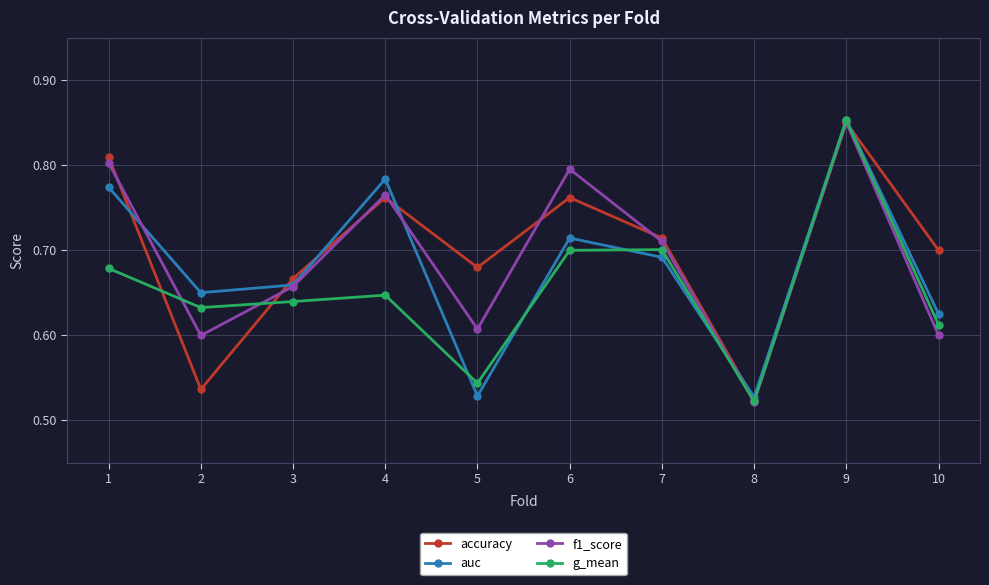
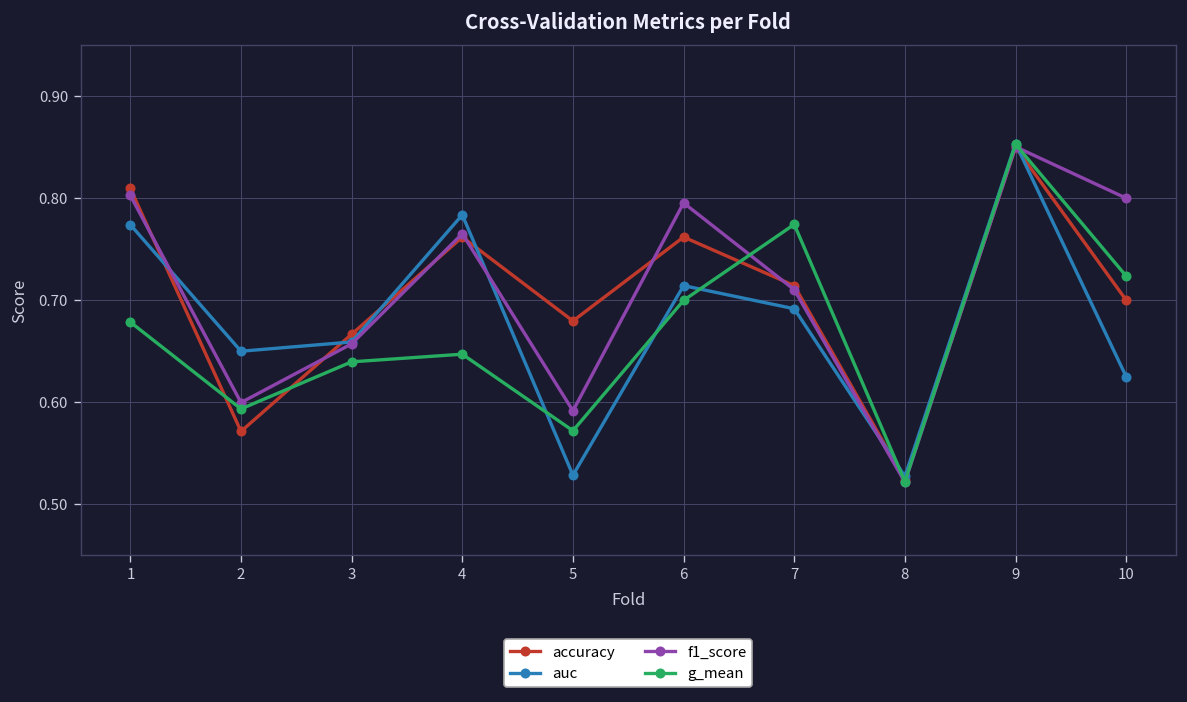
accuracy, 2: 0.54 -> 0.57
g_mean, 2: 0.63 -> 0.59
f1_score, 5: 0.61 -> 0.59
g_mean, 5: 0.54 -> 0.57
g_mean, 7: 0.70 -> 0.77
f1_score, 10: 0.6 -> 0.8
g_mean, 10: 0.61 -> 0.72
